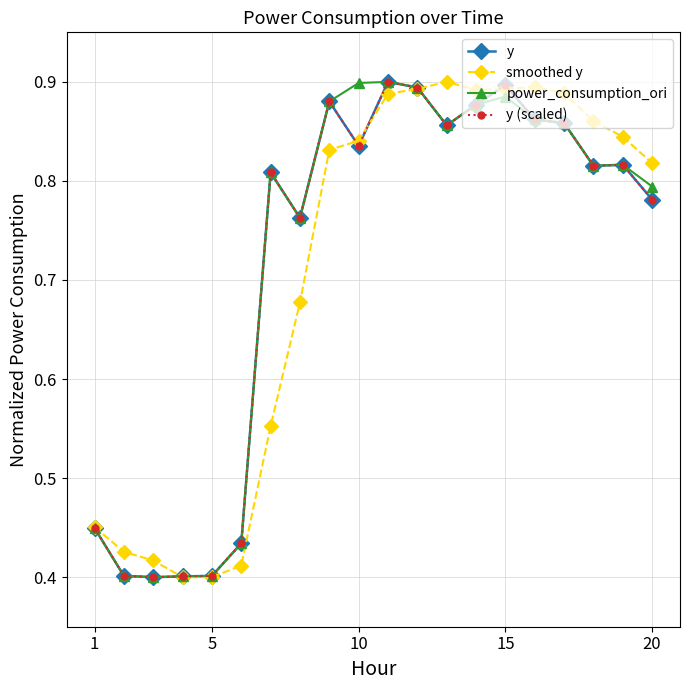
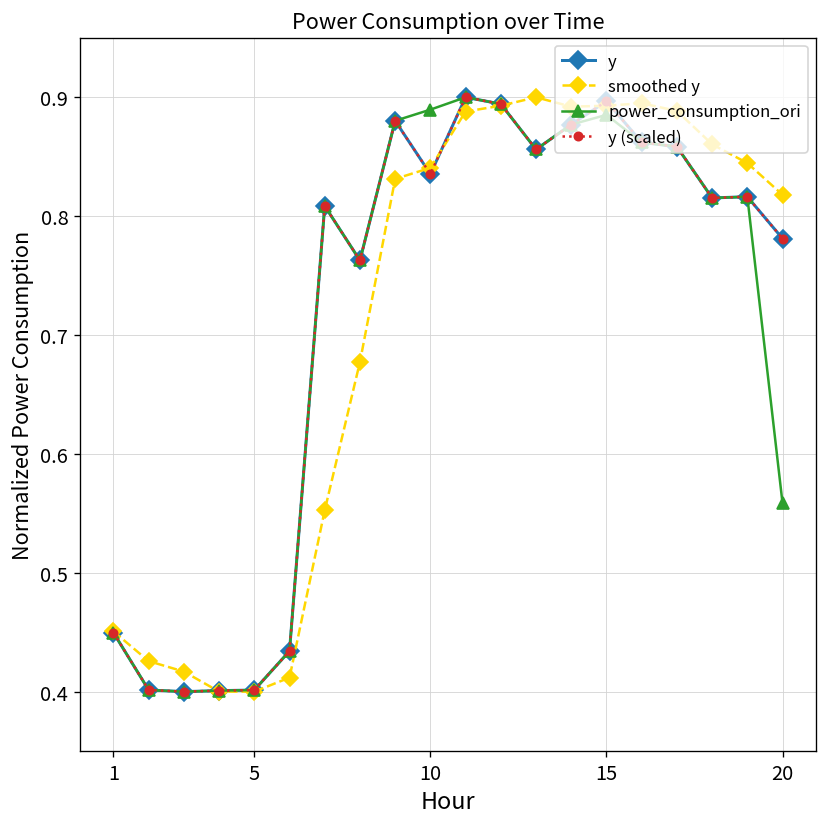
power_consumption_ori, 10: 0.90 -> 0.89
power_consumption_ori, 20: 0.79 -> 0.56
